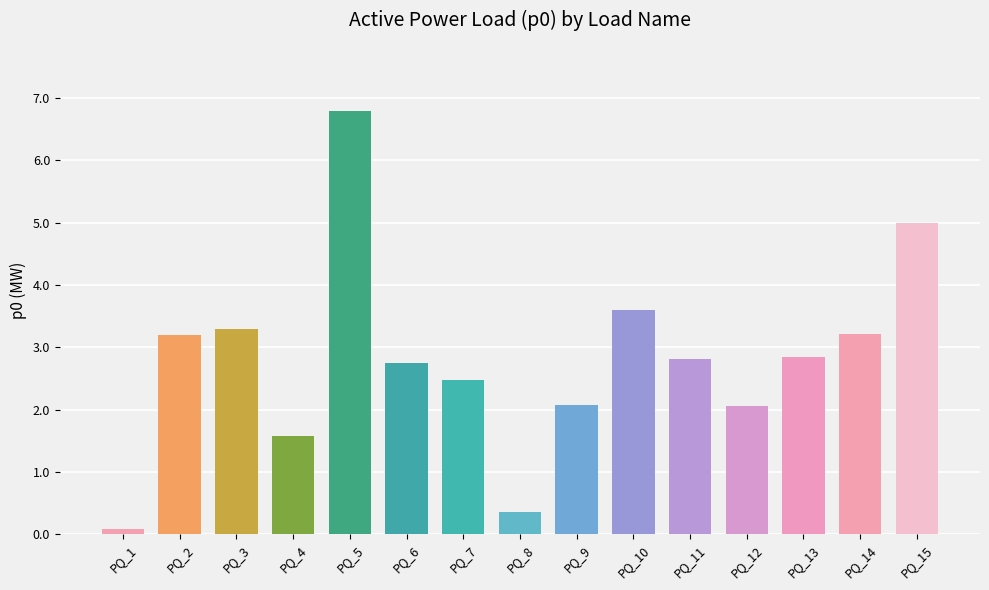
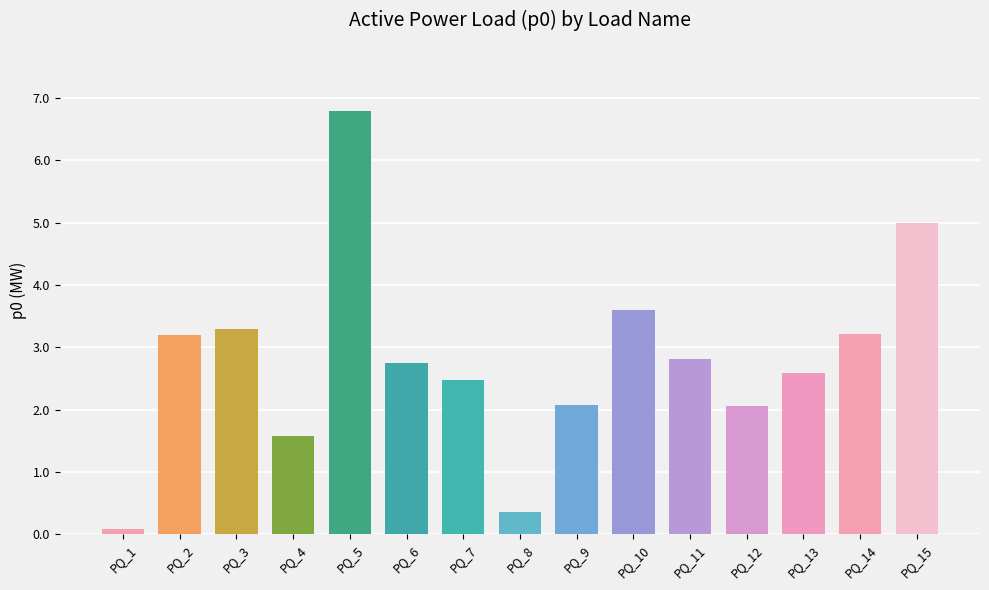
PQ_13: 2.8 -> 2.6
